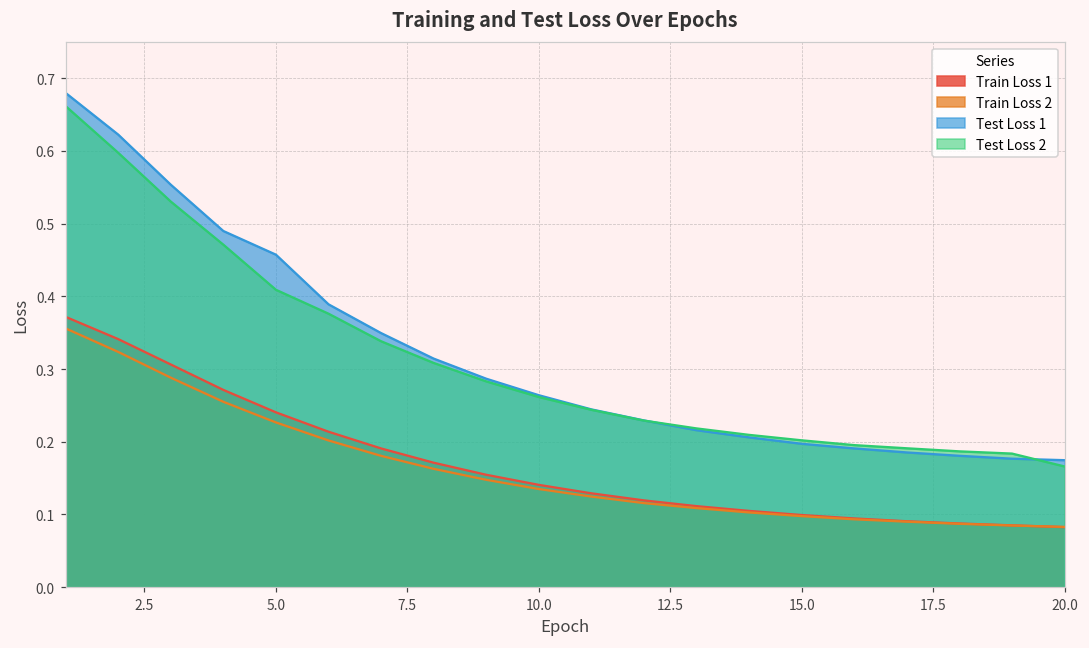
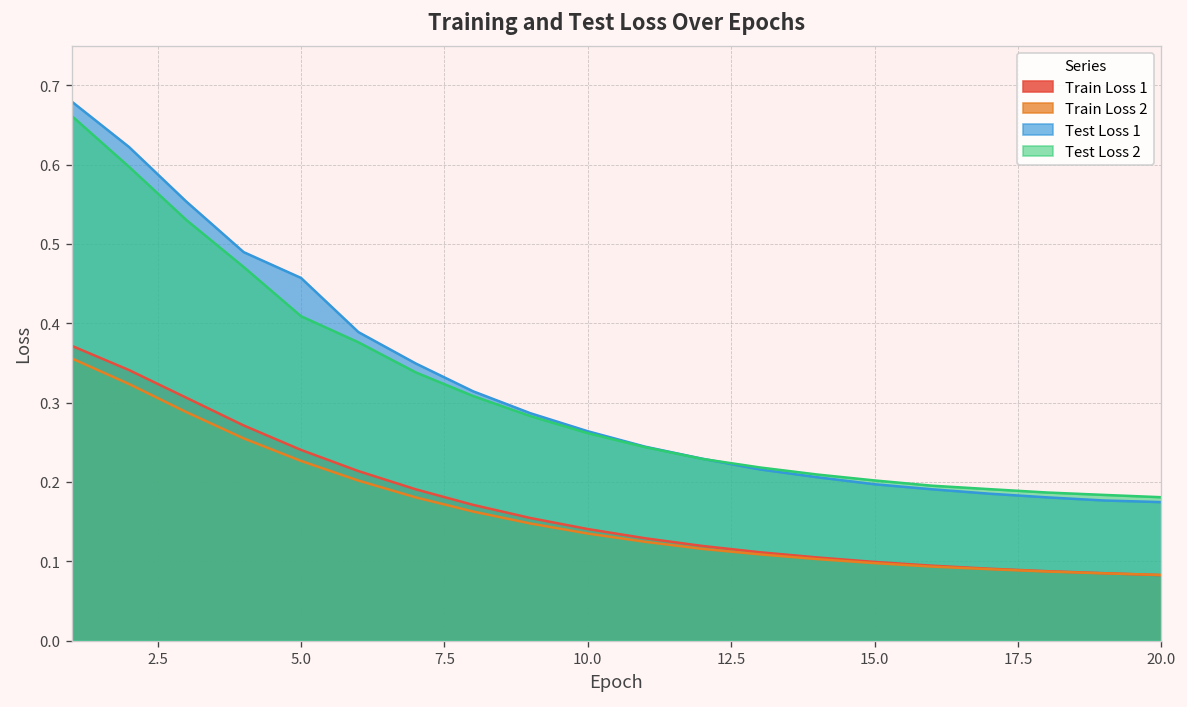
Test Loss 2, 20.0: 0.17 -> 0.18
